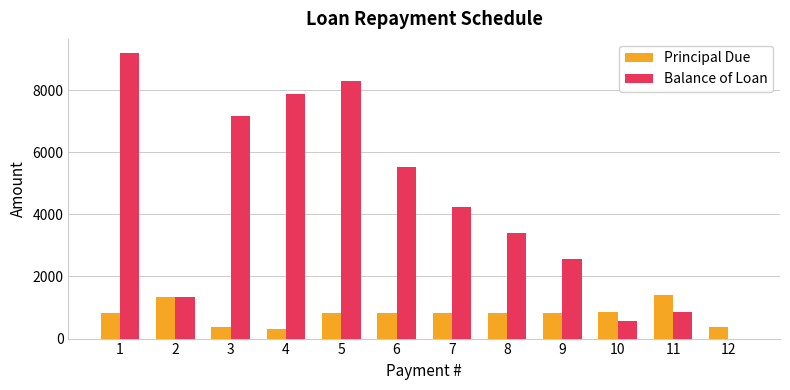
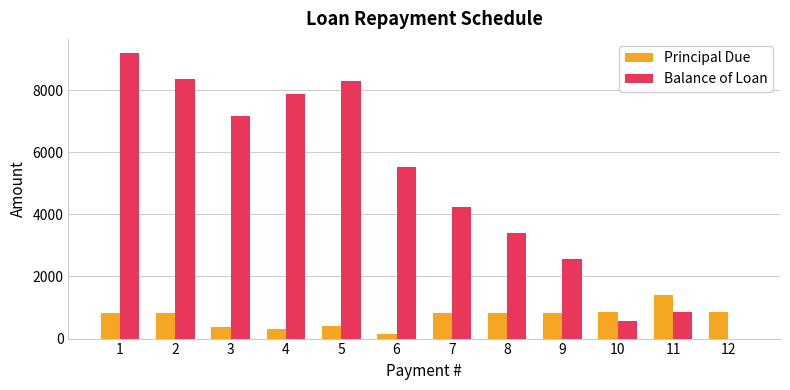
Principal Due, 2: 1300 -> 800
Balance of Loan, 2: 1300 -> 8400
Principal Due, 5: 800 -> 400
Principal Due, 6: 800 -> 100
Principal Due, 12: 400 -> 900
